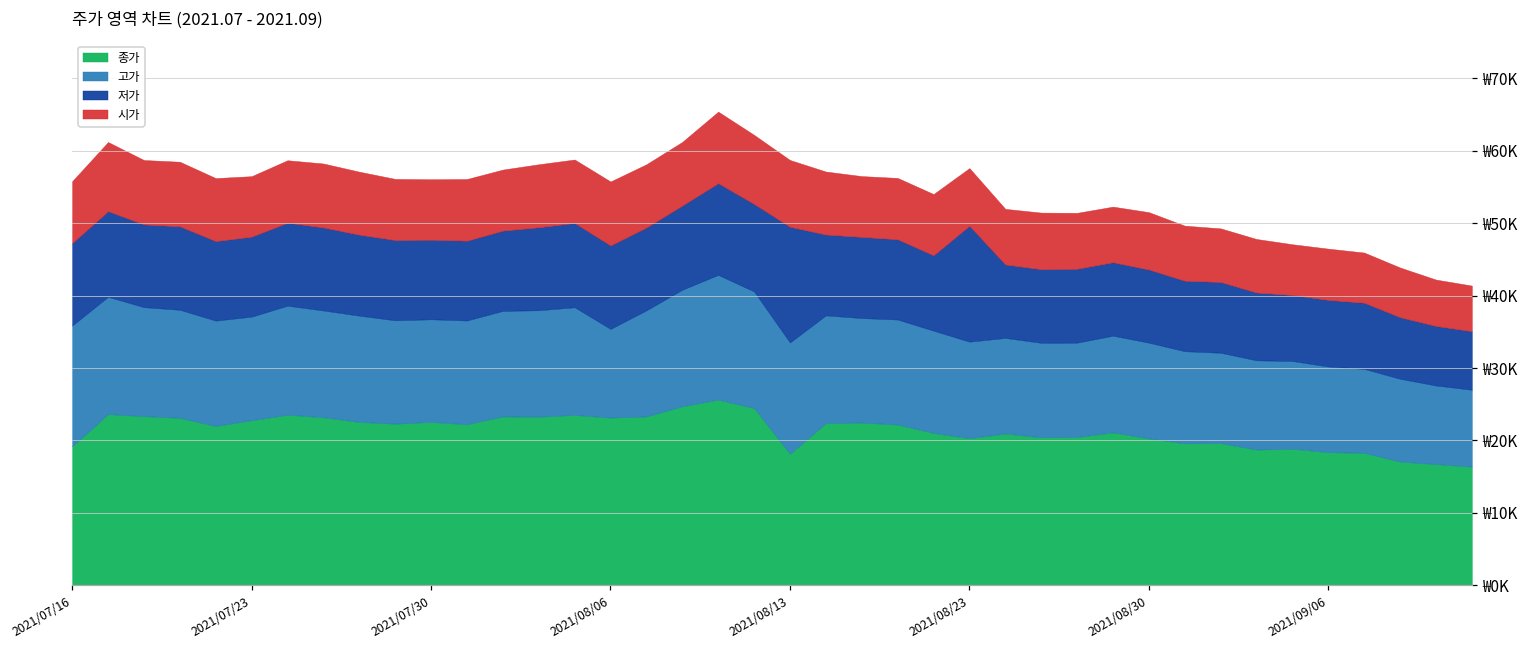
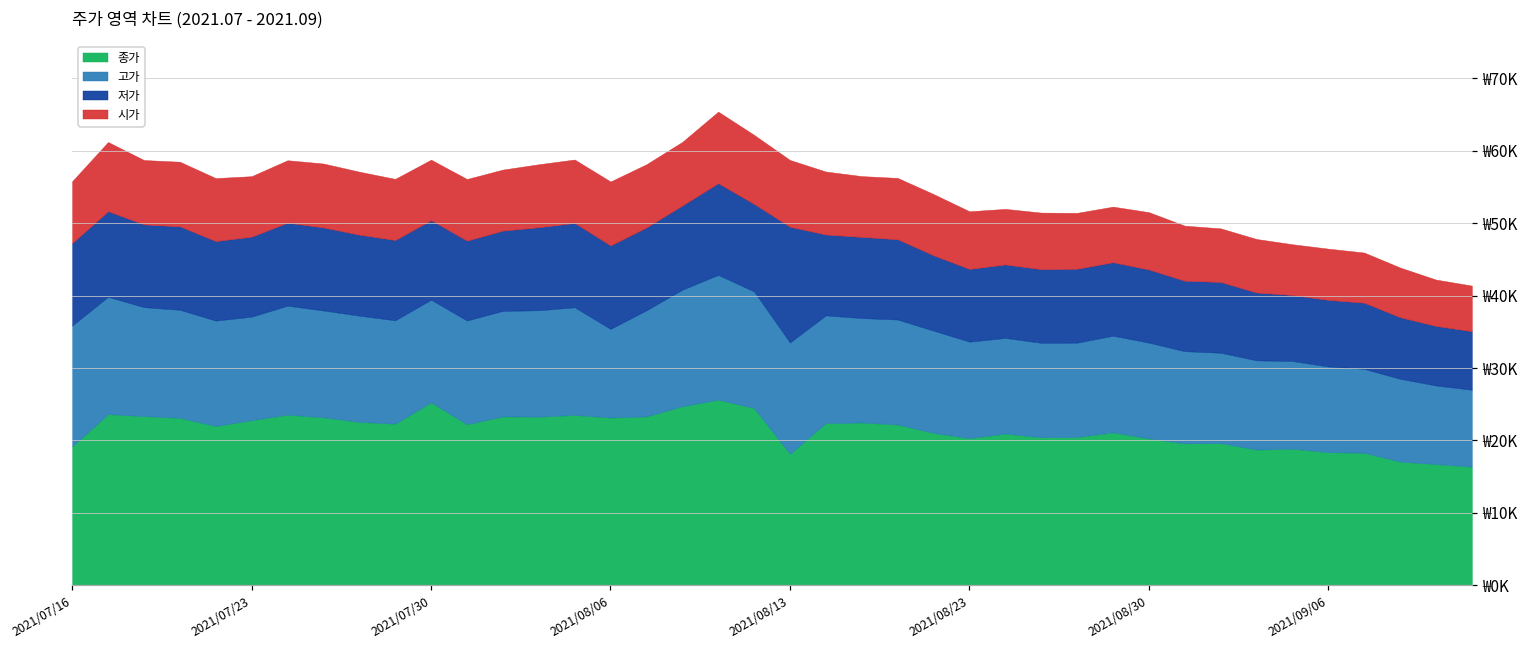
종가, 2021/07/30: ₩23000 -> ₩25000
저가, 2021/08/23: ₩16000 -> ₩10000
